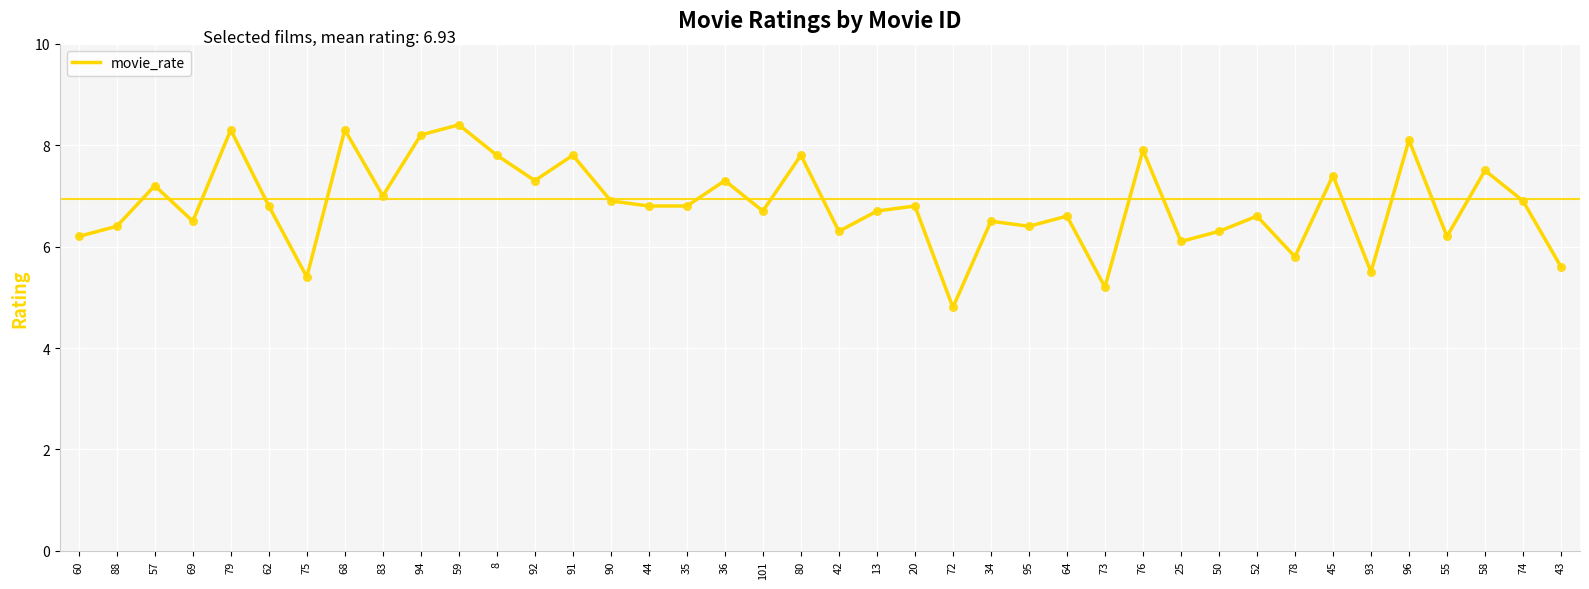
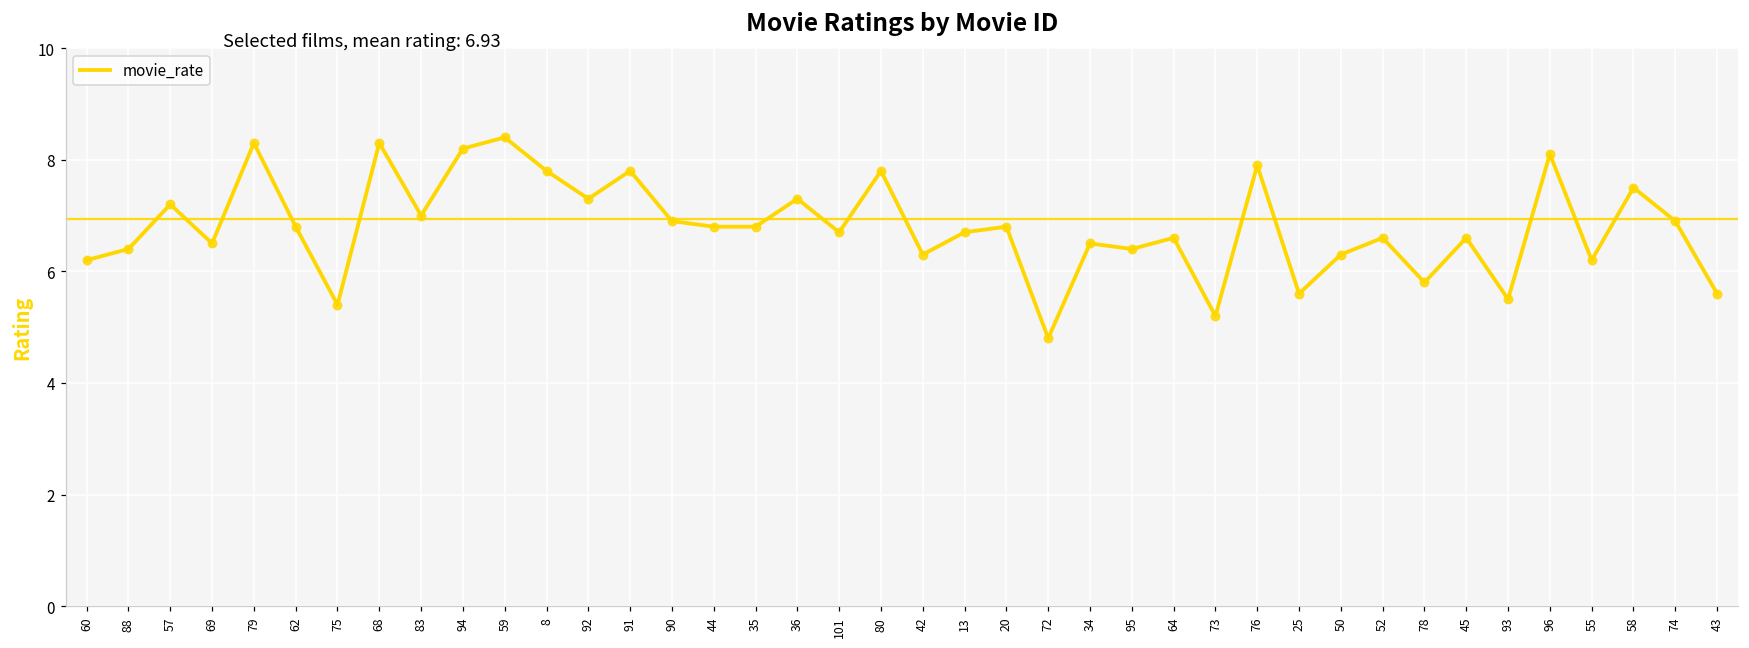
25: 6.1 -> 5.6
45: 7.4 -> 6.6
